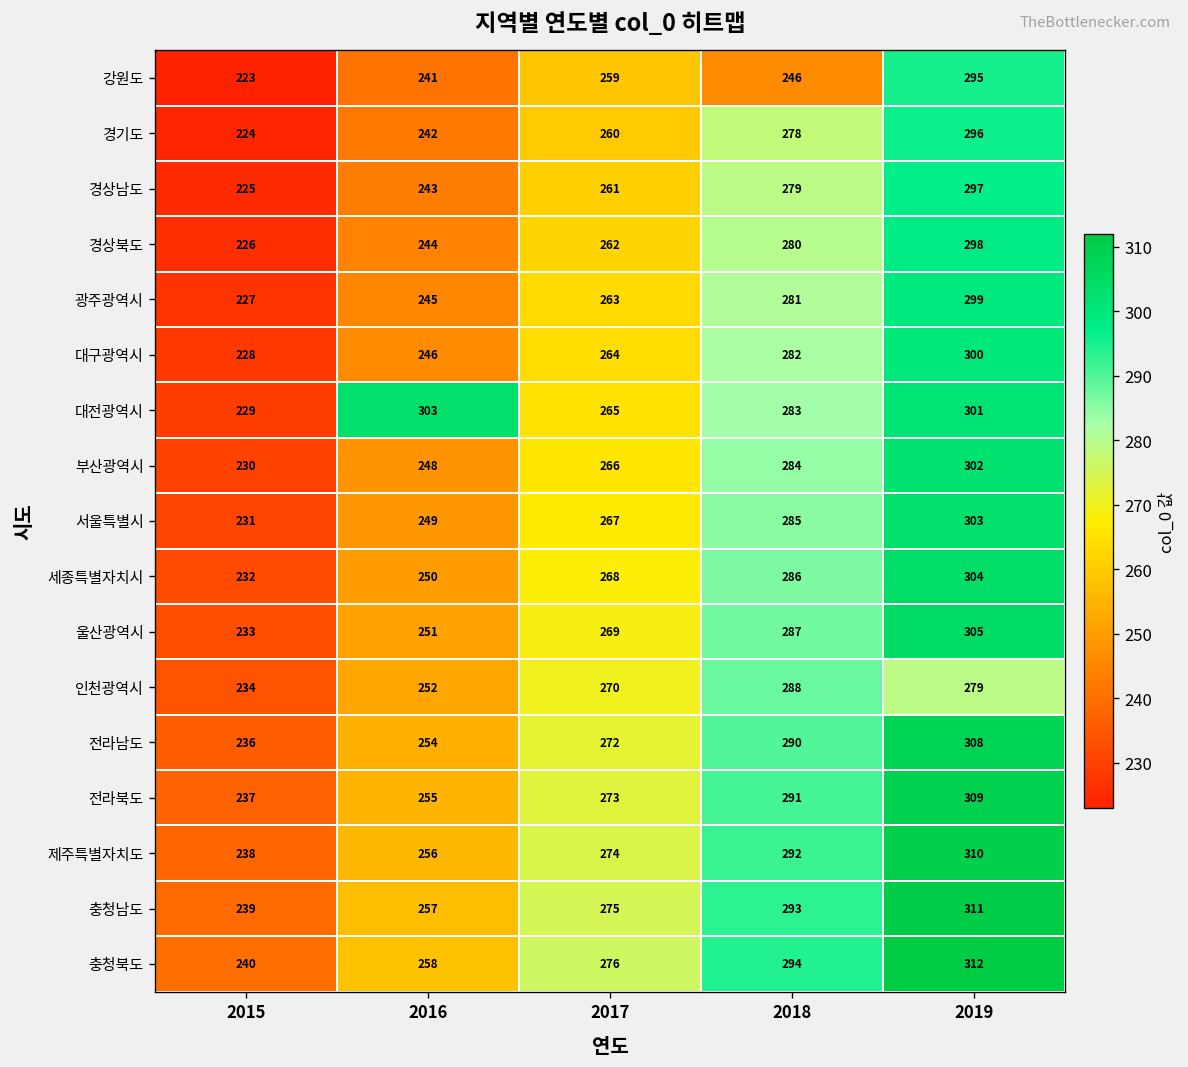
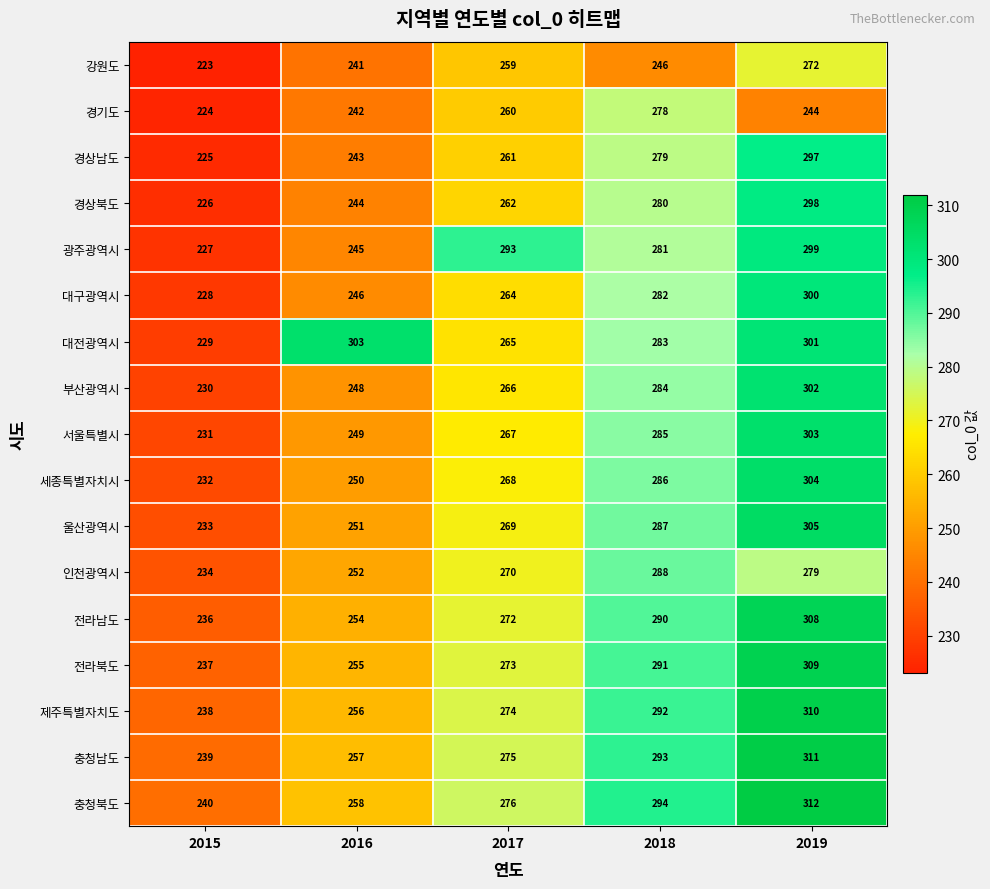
강원도, 2019: 295 -> 272
경기도, 2019: 296 -> 244
광주광역시, 2017: 263 -> 293
